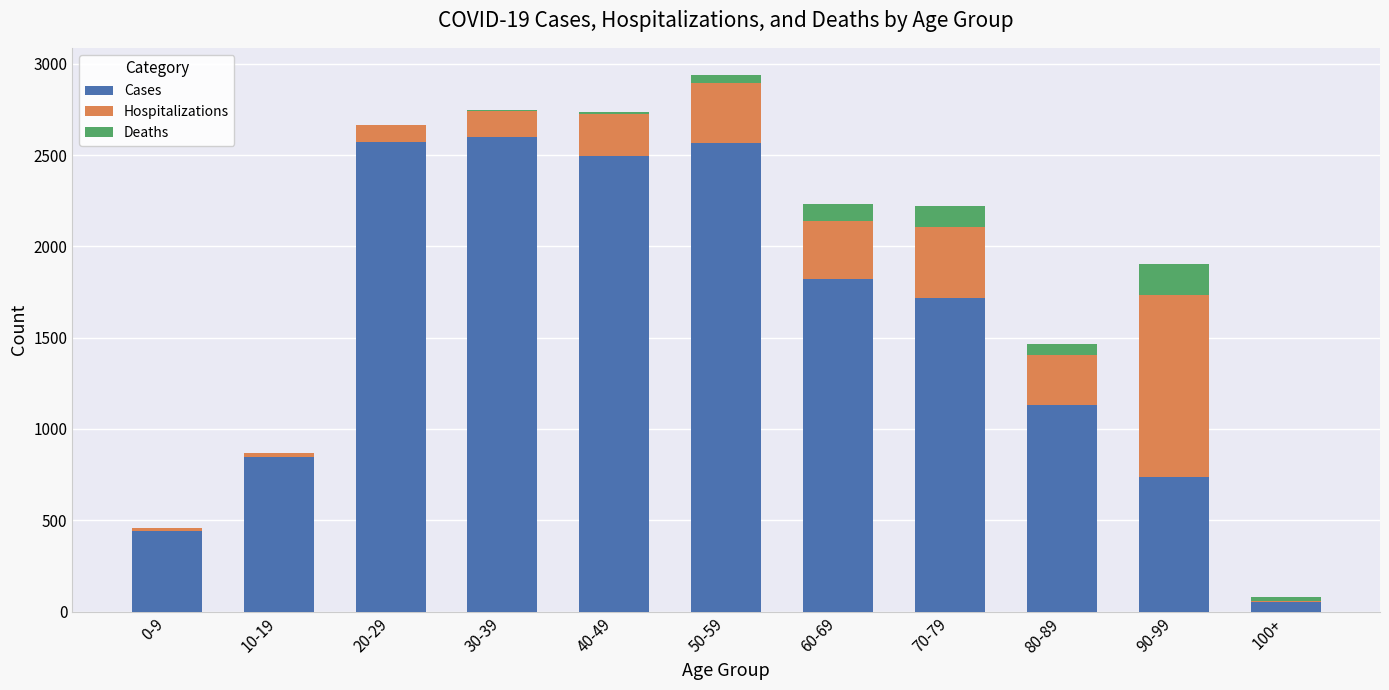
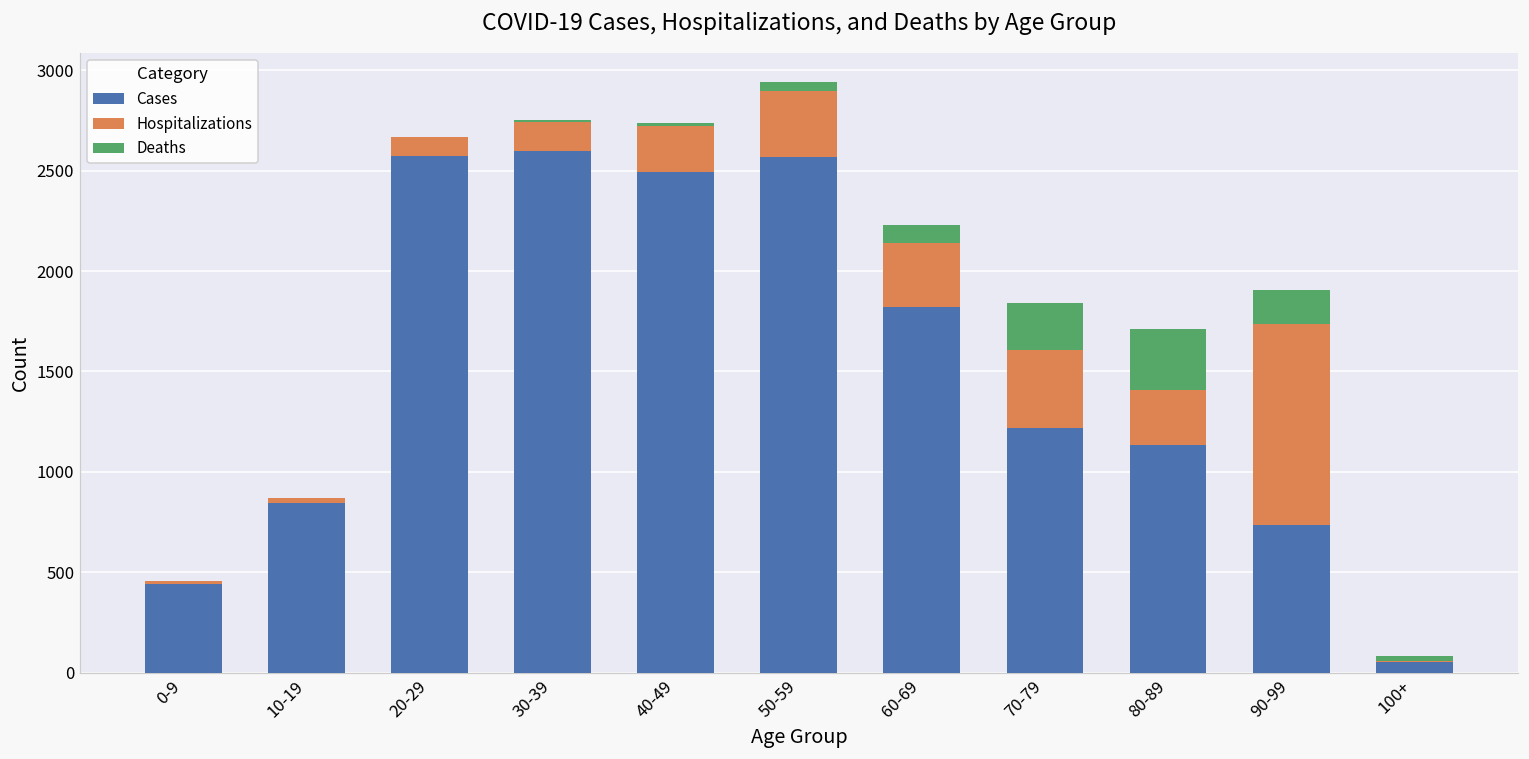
Cases, 70-79: 1720 -> 1220
Deaths, 70-79: 120 -> 240
Deaths, 80-89: 60 -> 310
